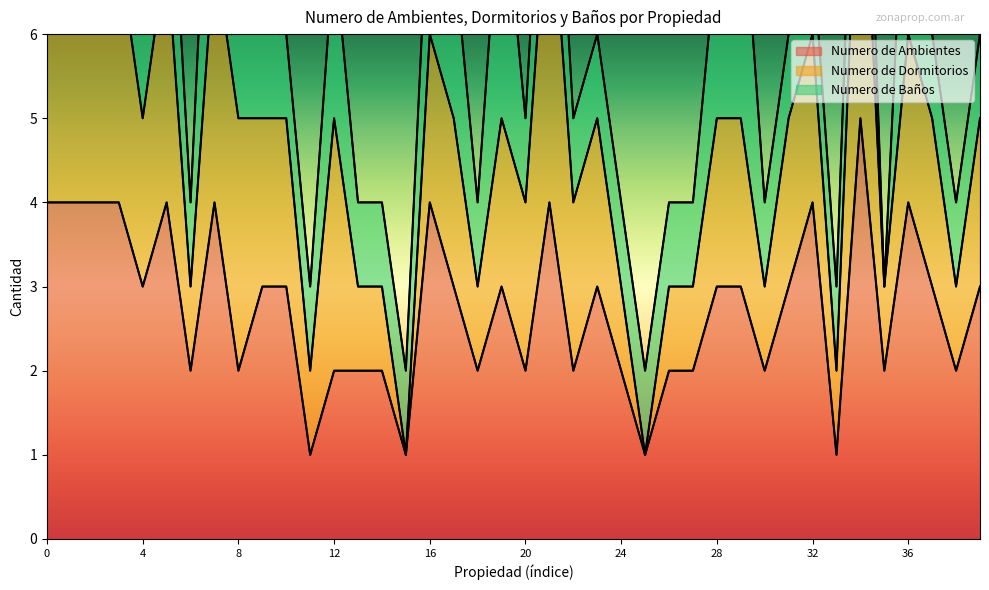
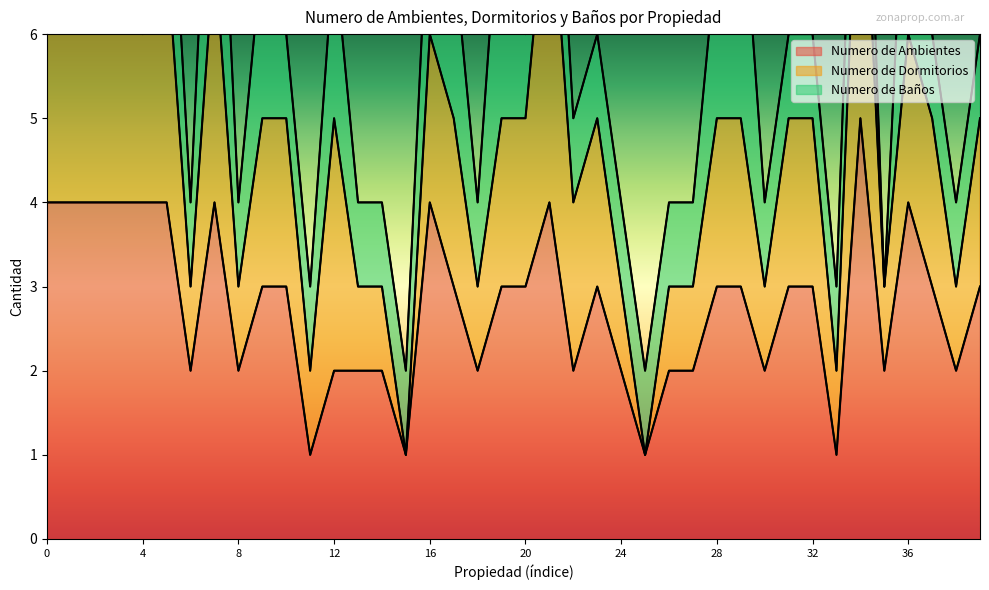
Numero de Ambientes, 4: 3 -> 4
Numero de Dormitorios, 8: 3 -> 1
Numero de Ambientes, 20: 2 -> 3
Numero de Ambientes, 32: 4 -> 3
